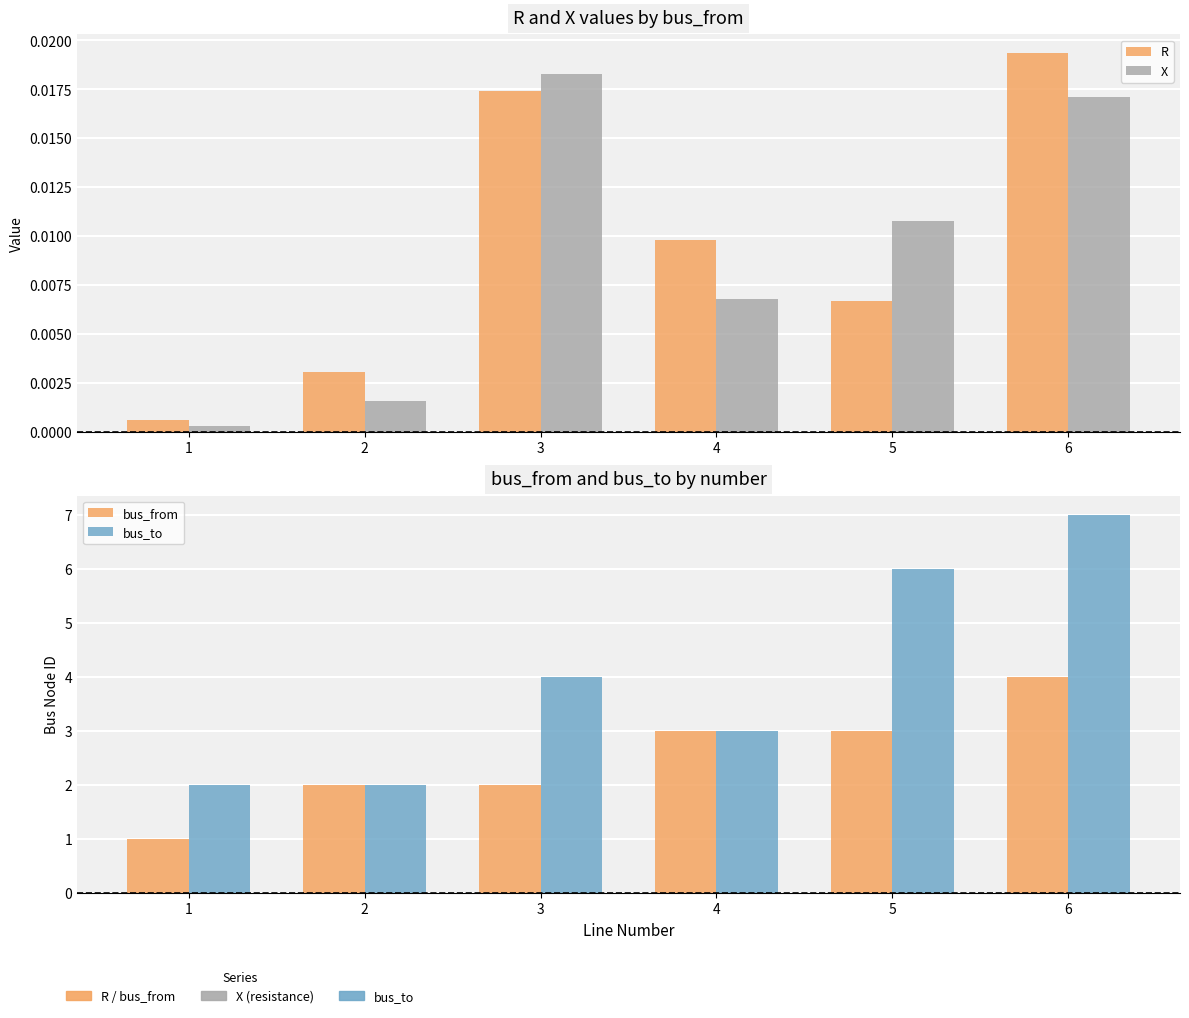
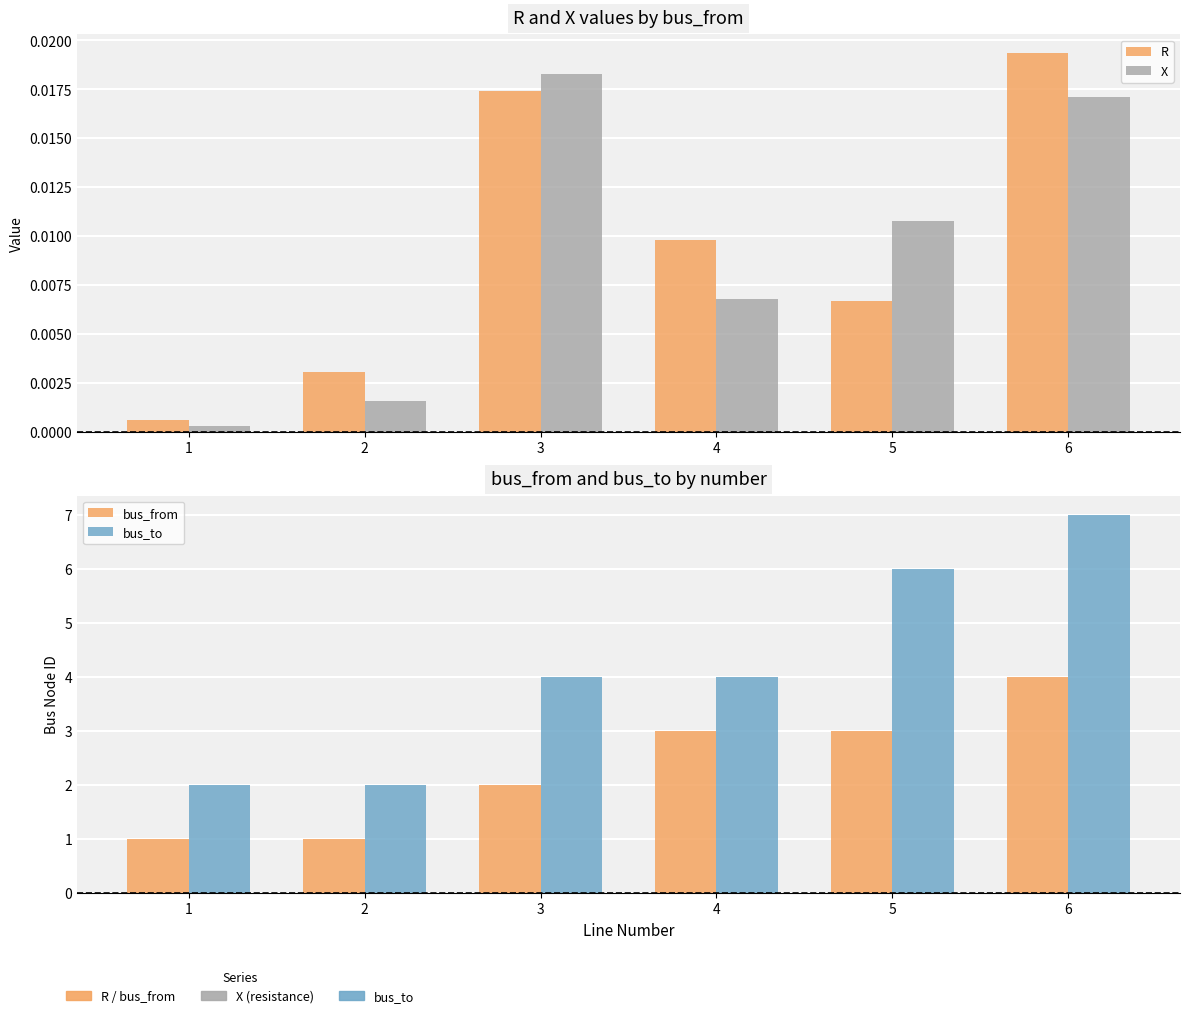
bus_from and bus_to by number, bus_from, 2: 2 -> 1
bus_from and bus_to by number, bus_to, 4: 3 -> 4
